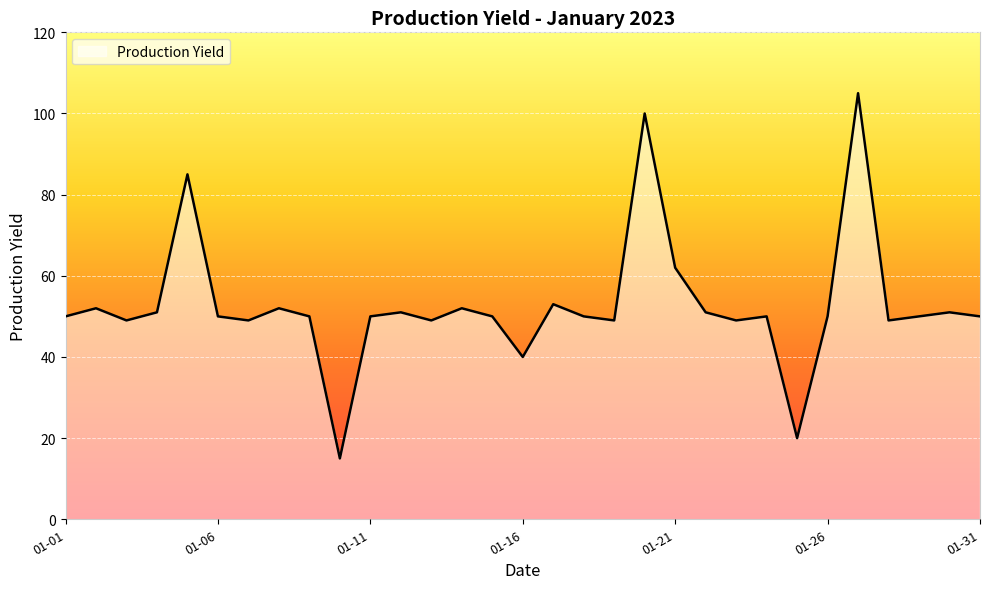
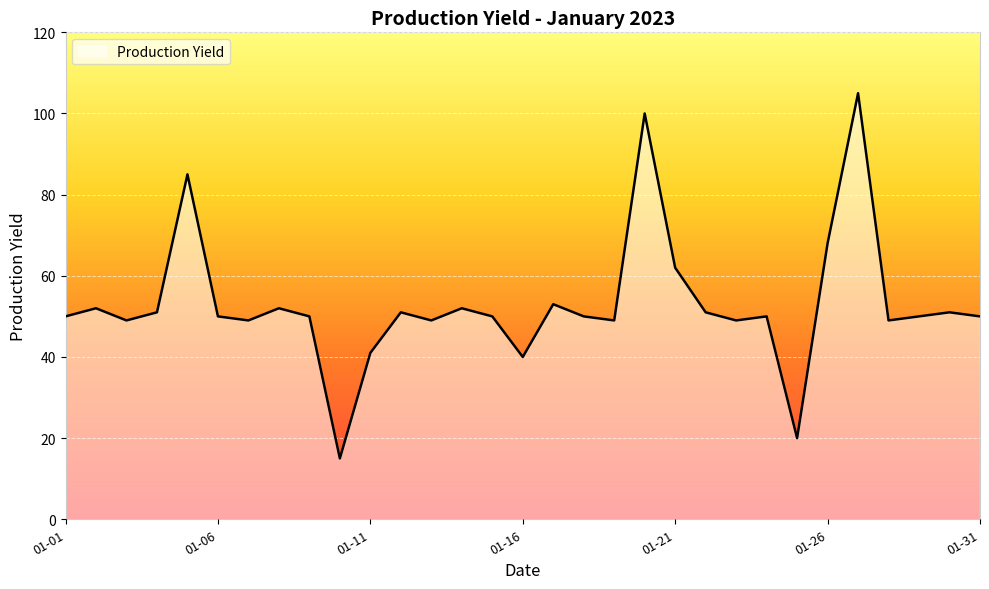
01-11: 50 -> 41
01-26: 50 -> 68
